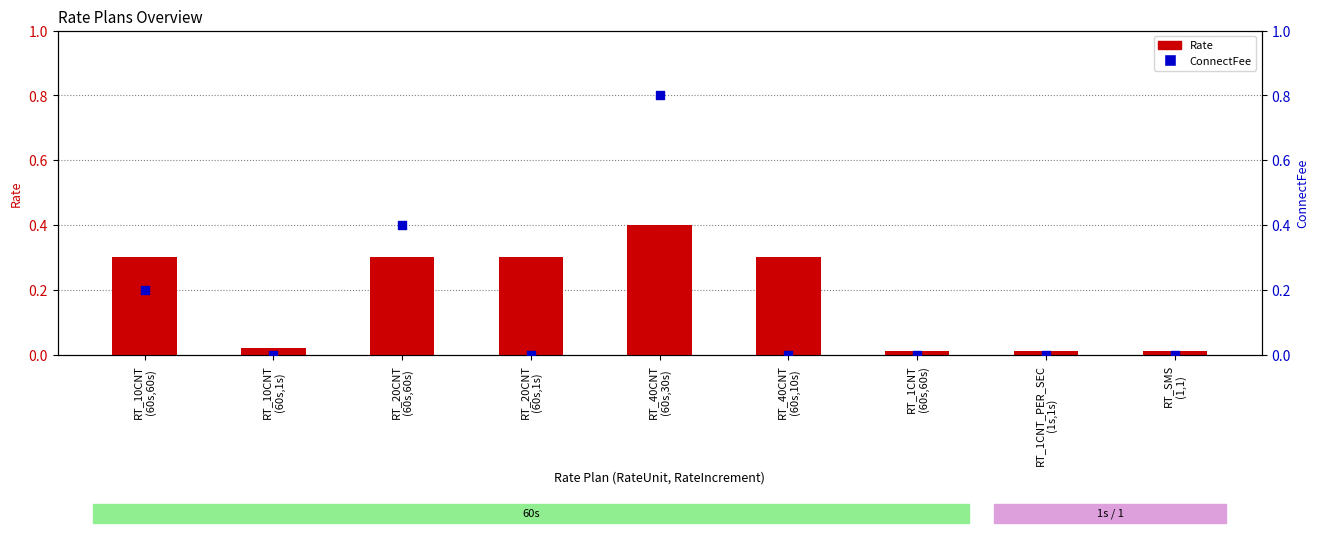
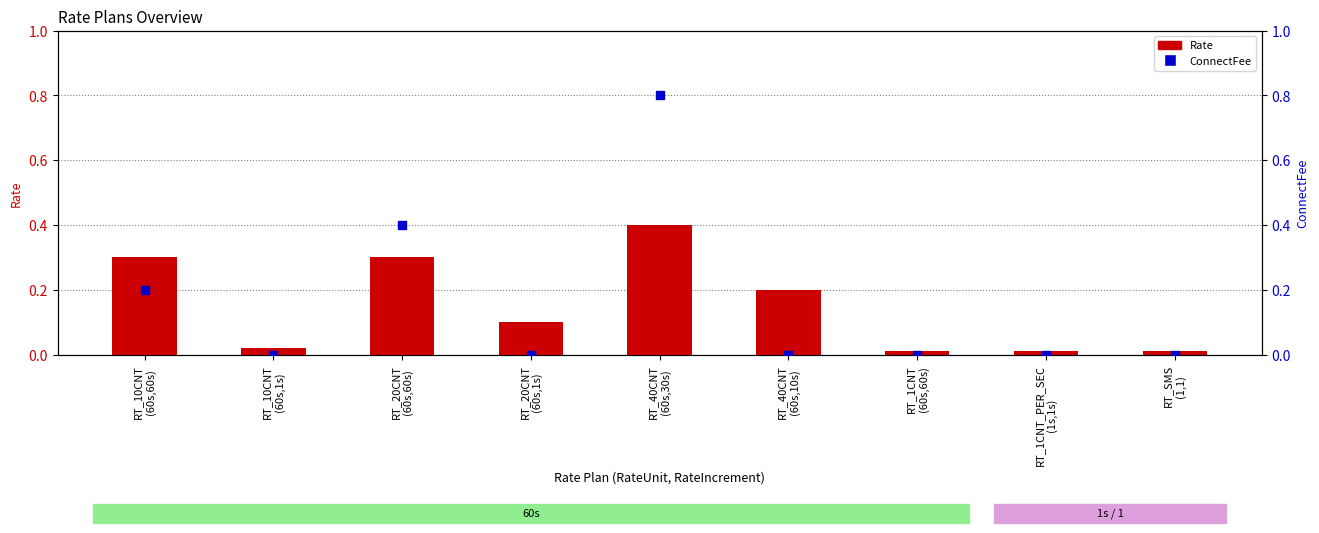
Rate, RT_20CNT (60s,1s): 0.3 -> 0.1
Rate, RT_40CNT (60s,10s): 0.3 -> 0.2
